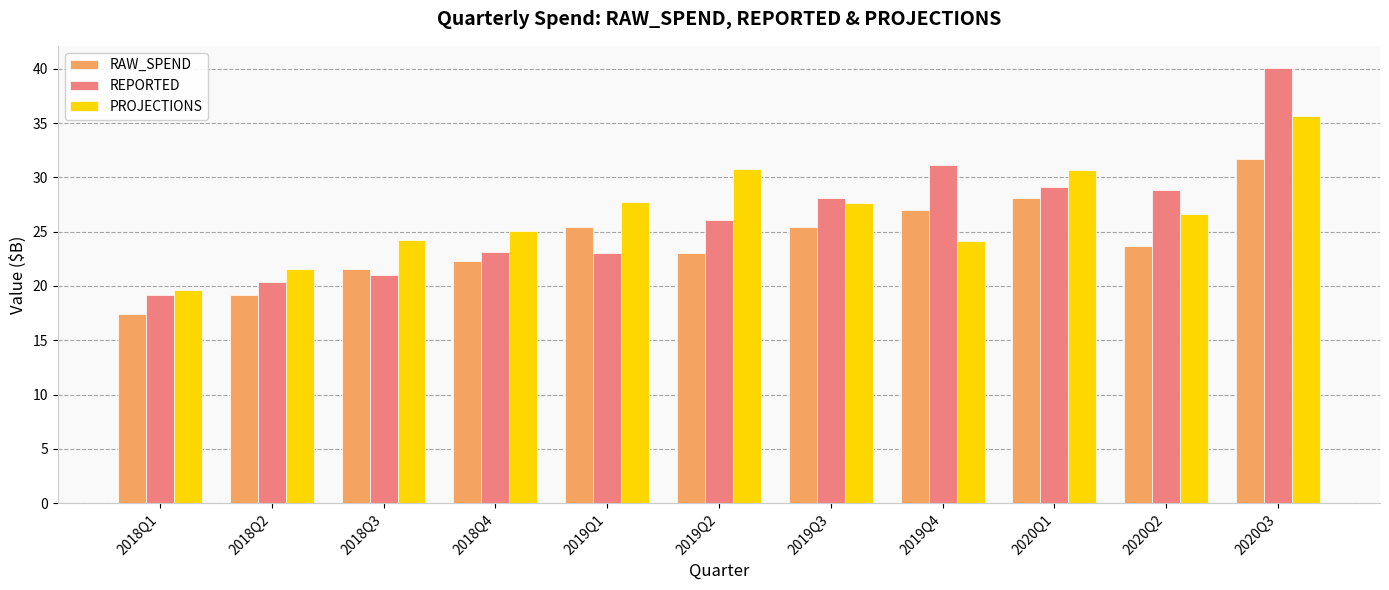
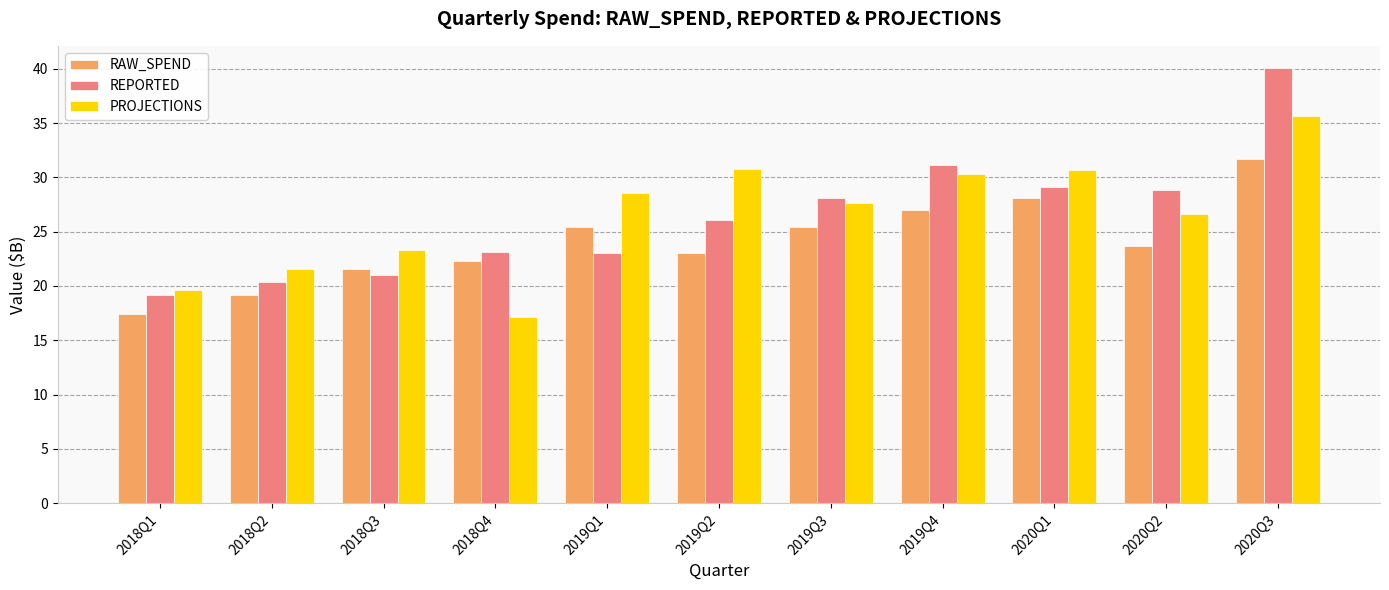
PROJECTIONS, 2018Q3: 24.2 -> 23.3
PROJECTIONS, 2018Q4: 25.1 -> 17.1
PROJECTIONS, 2019Q1: 27.7 -> 28.6
PROJECTIONS, 2019Q4: 24.1 -> 30.3
